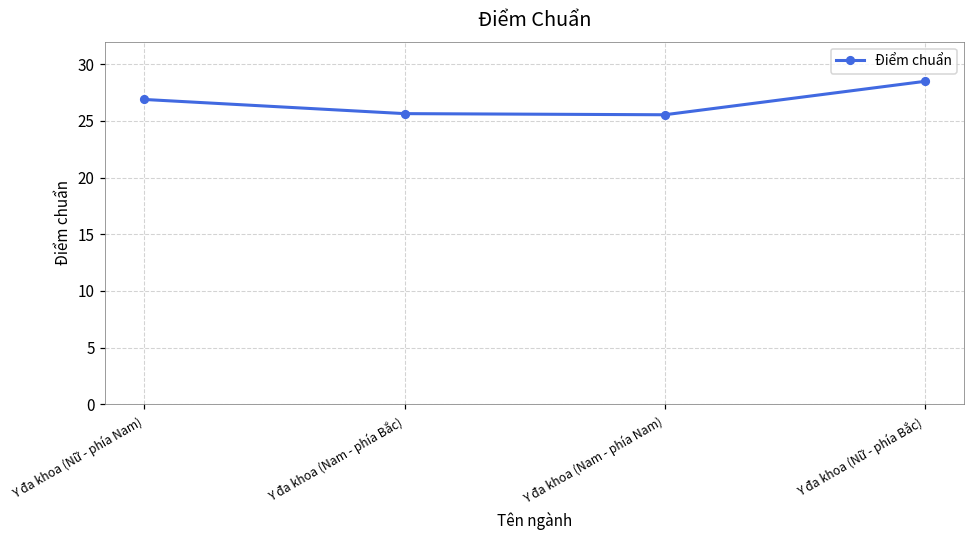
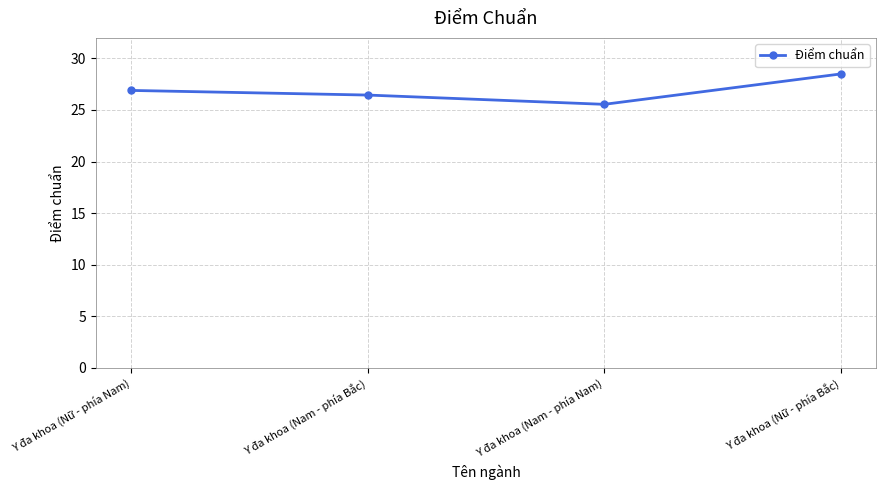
Y đa khoa (Nam - phía Bắc): 25.7 -> 26.5
